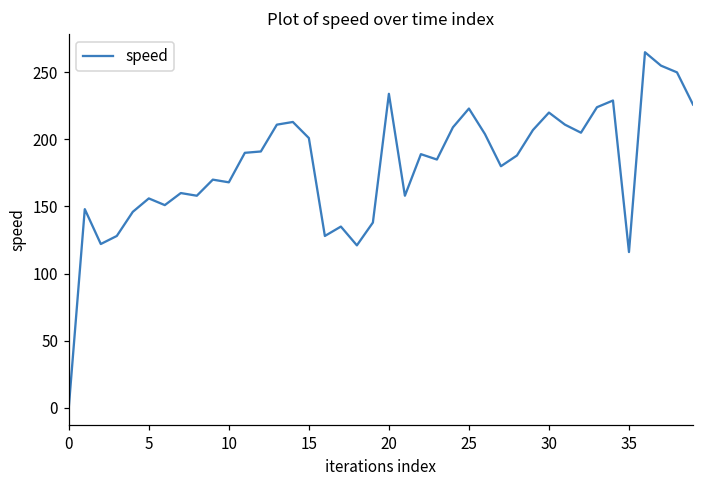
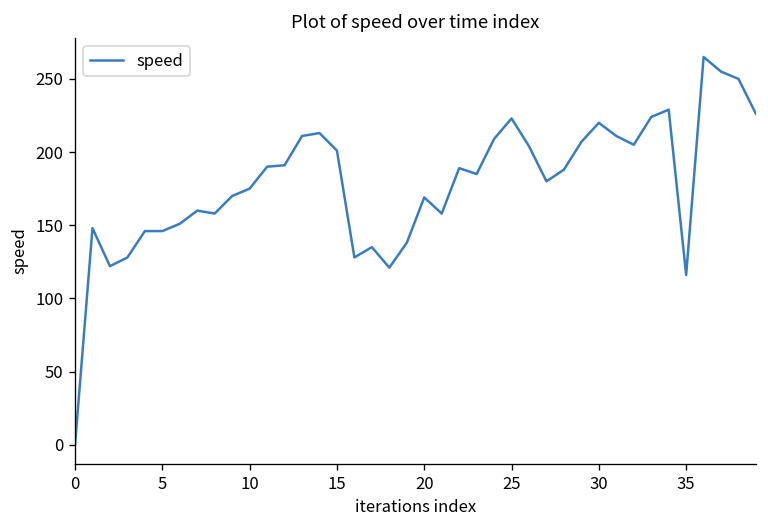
5: 156 -> 146
10: 168 -> 175
20: 234 -> 169
